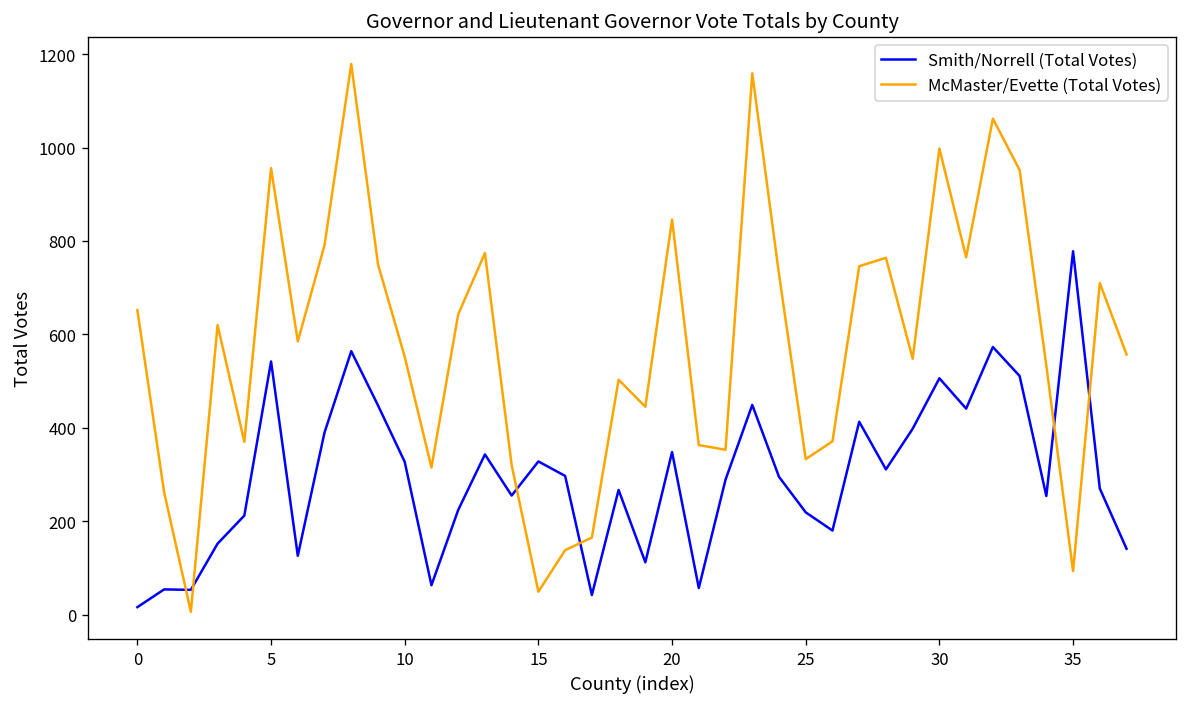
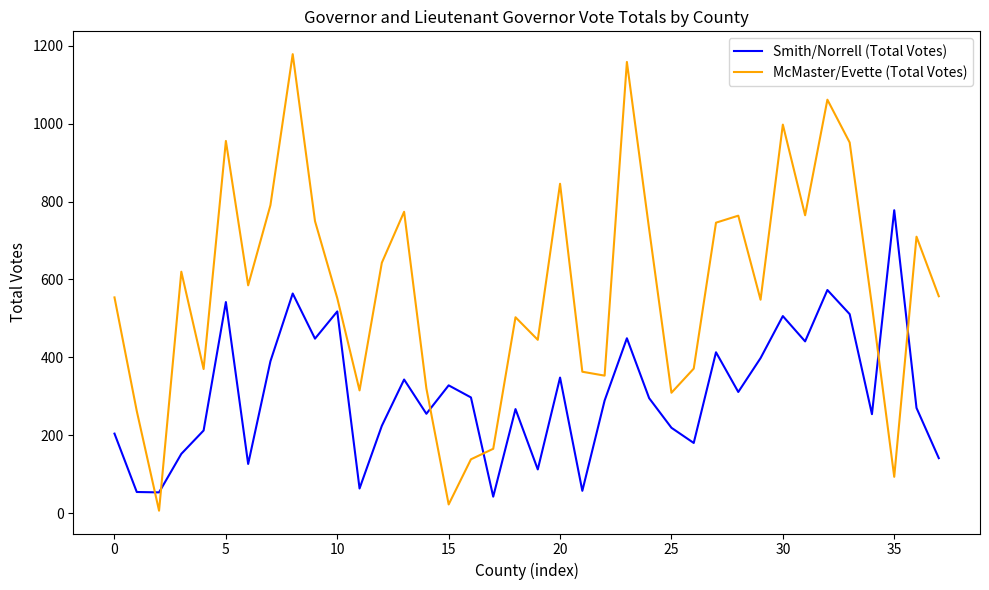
Smith/Norrell (Total Votes), 0: 20 -> 200
McMaster/Evette (Total Votes), 0: 650 -> 550
Smith/Norrell (Total Votes), 10: 330 -> 520
McMaster/Evette (Total Votes), 15: 50 -> 20
McMaster/Evette (Total Votes), 25: 330 -> 310
